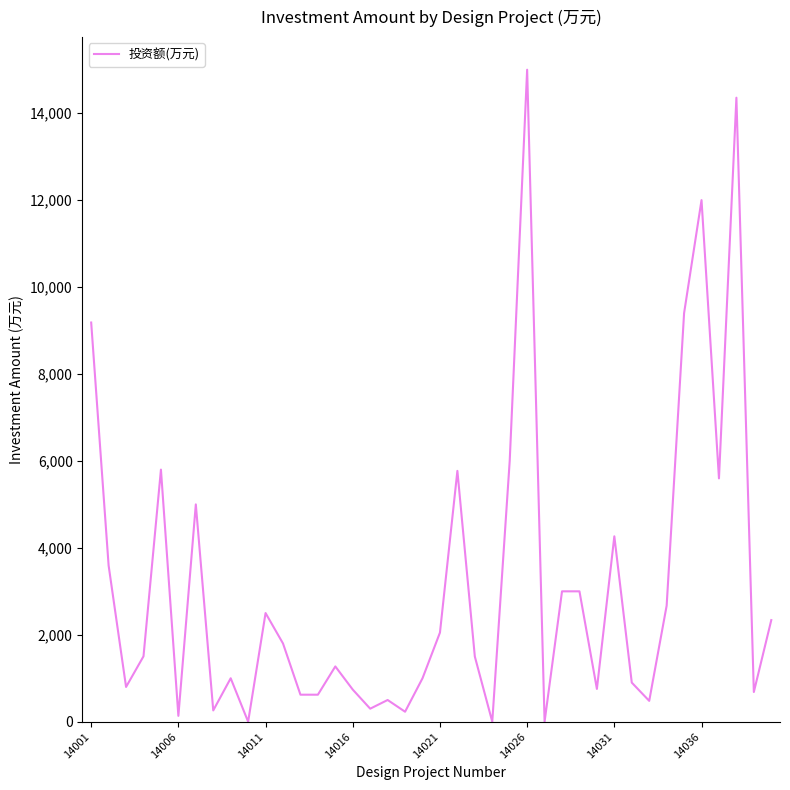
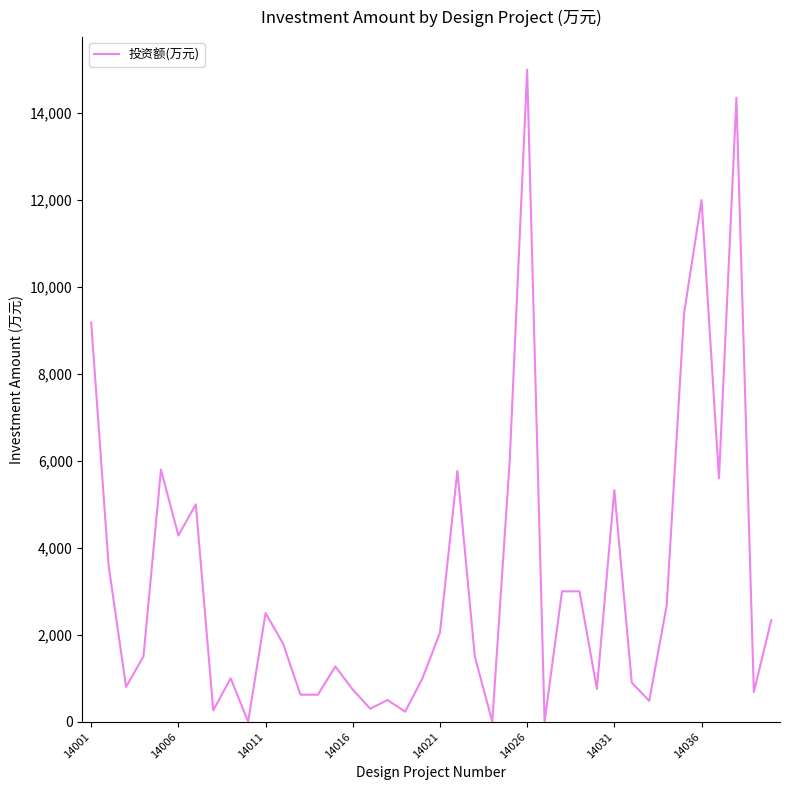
14006: 100 -> 4,300
14031: 4,300 -> 5,300
